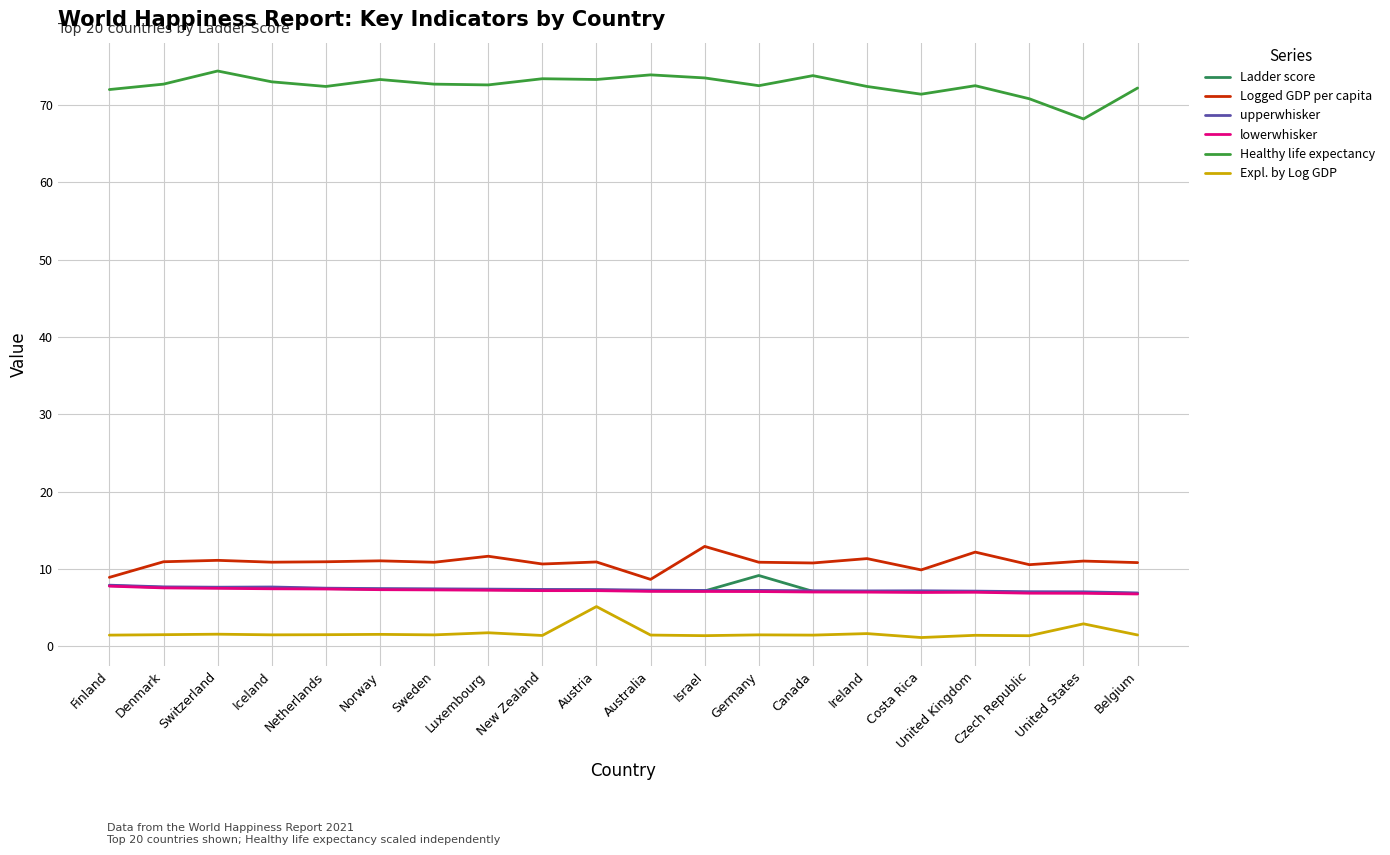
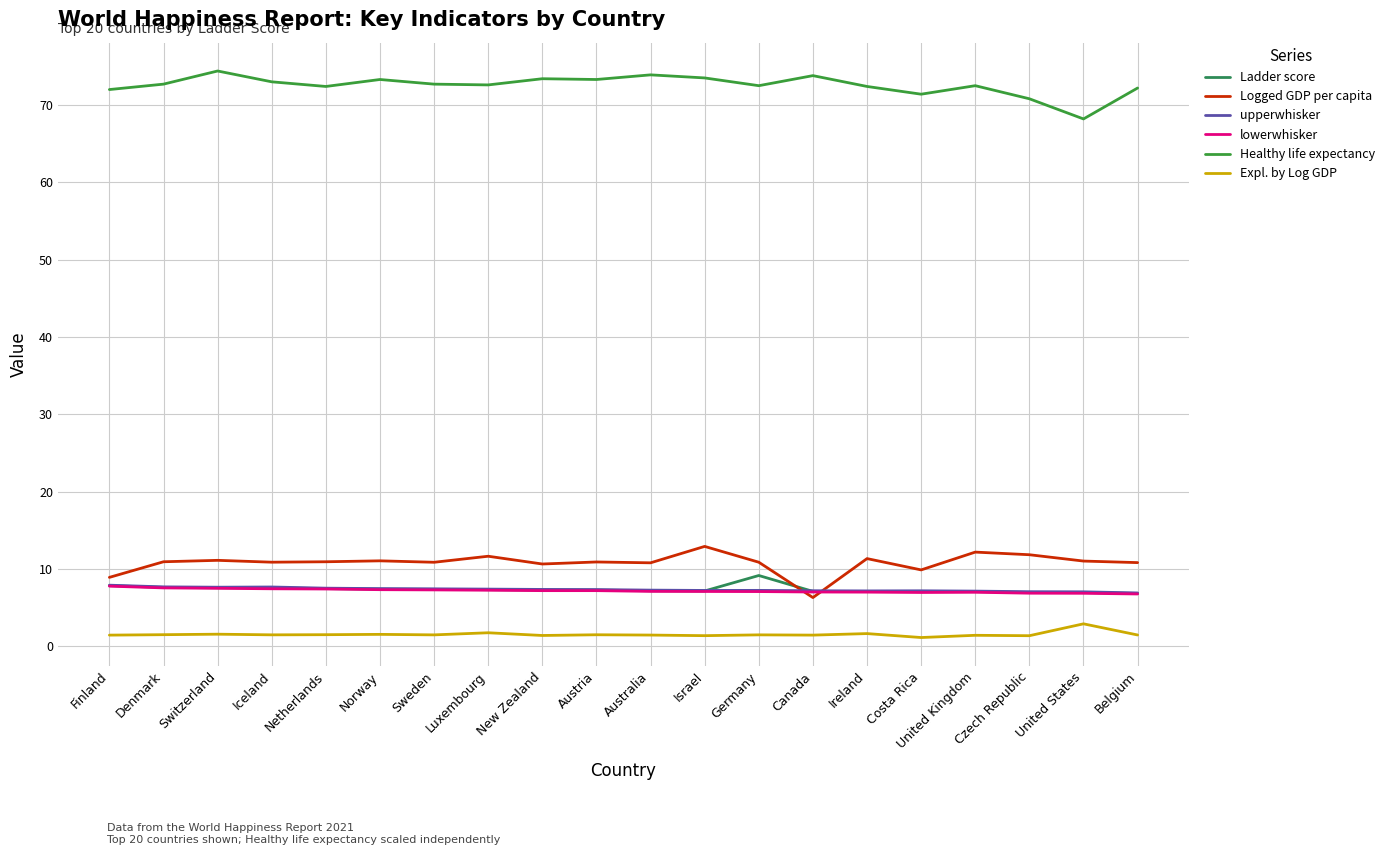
Expl. by Log GDP, Austria: 5 -> 1
Logged GDP per capita, Australia: 9 -> 11
Logged GDP per capita, Canada: 11 -> 6
Logged GDP per capita, Czech Republic: 11 -> 12
